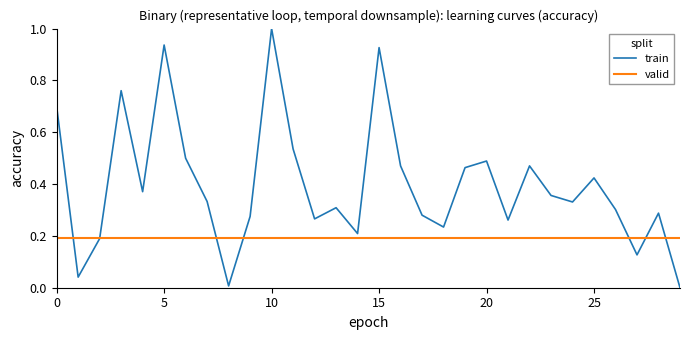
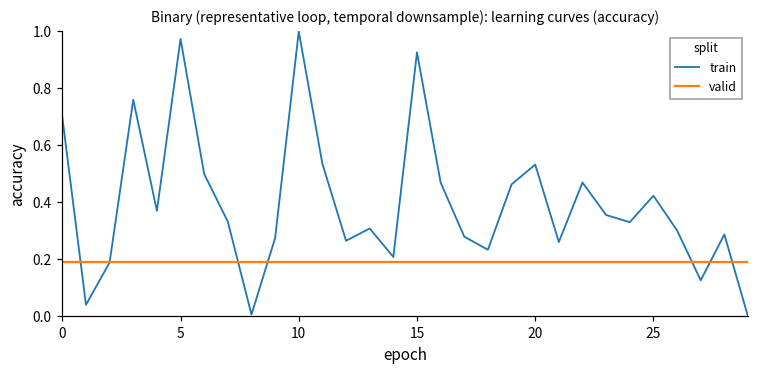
5: 0.94 -> 0.97
20: 0.49 -> 0.53
